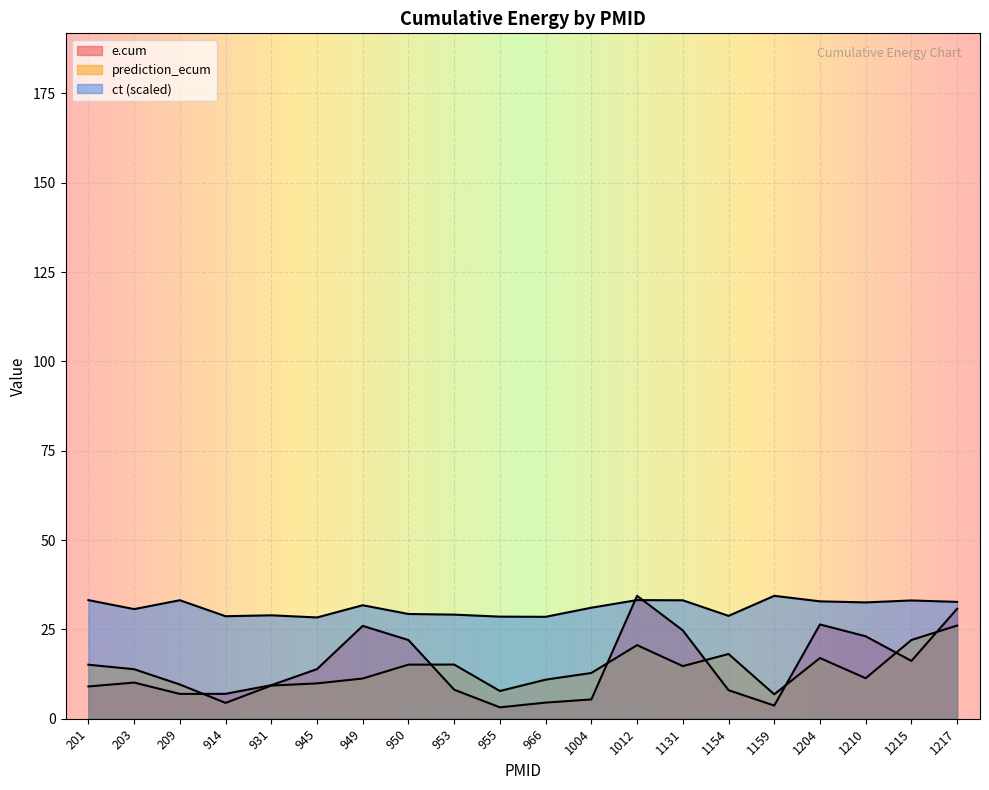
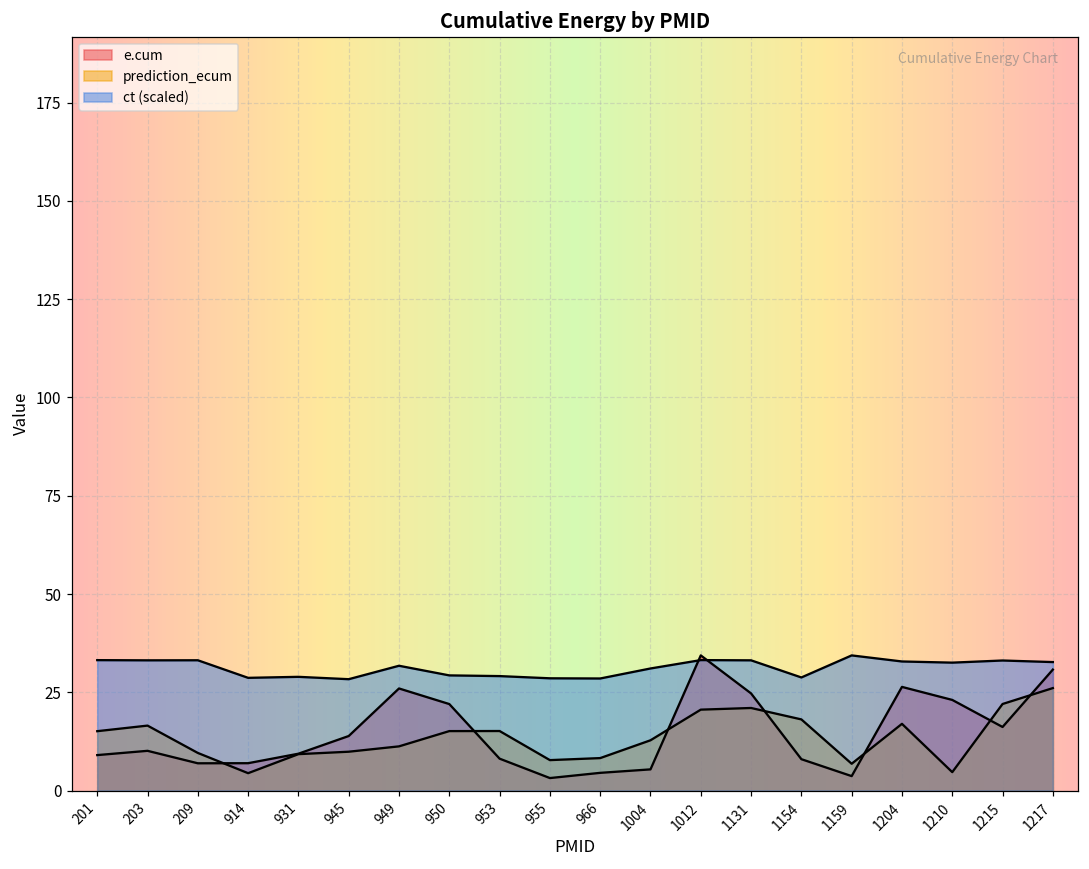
prediction_ecum, 203: 14 -> 17
ct (scaled), 203: 31 -> 33
prediction_ecum, 966: 11 -> 8
prediction_ecum, 1131: 15 -> 21
prediction_ecum, 1210: 11 -> 5
